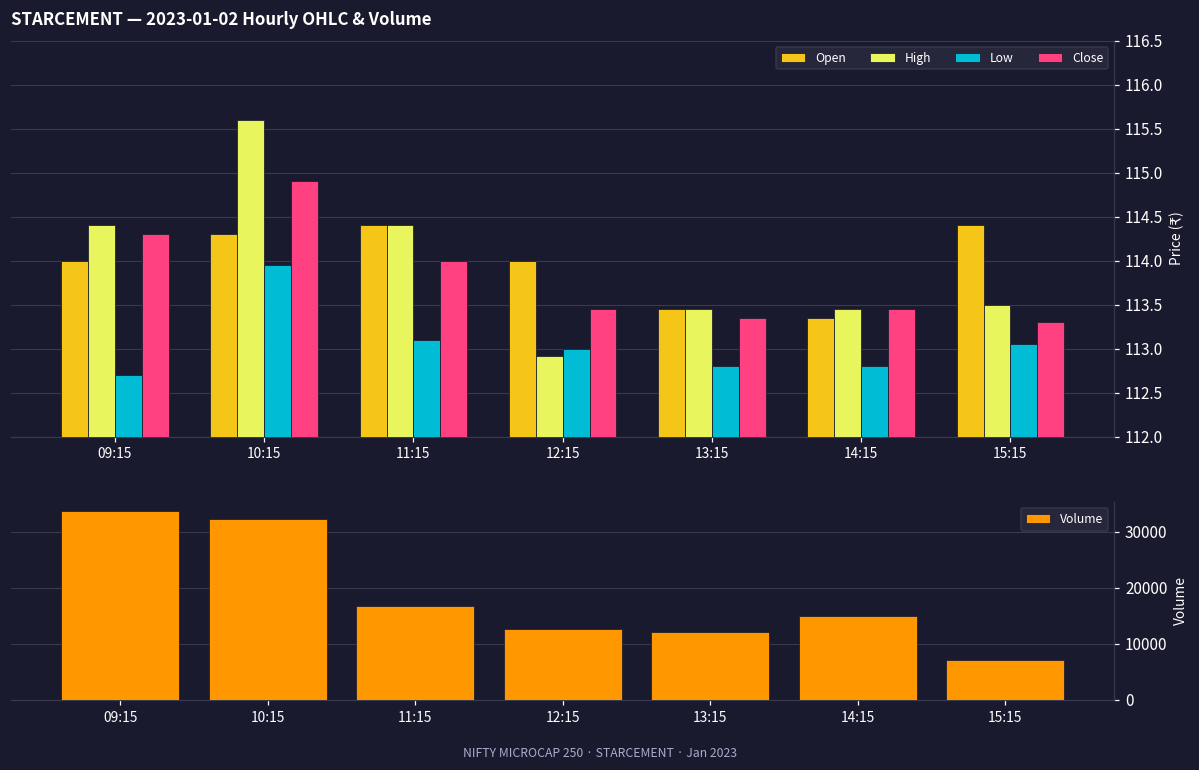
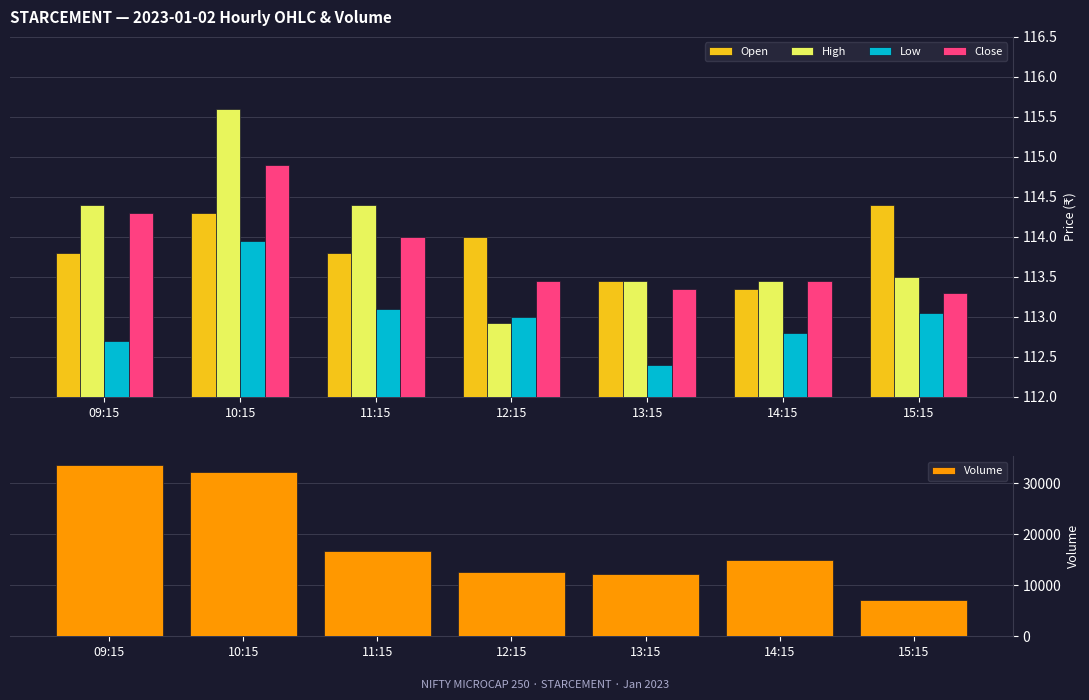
STARCEMENT — 2023-01-02 Hourly OHLC & Volume, Open, 09:15: 114.0 -> 113.8
STARCEMENT — 2023-01-02 Hourly OHLC & Volume, Open, 11:15: 114.4 -> 113.8
STARCEMENT — 2023-01-02 Hourly OHLC & Volume, Low, 13:15: 112.8 -> 112.4
